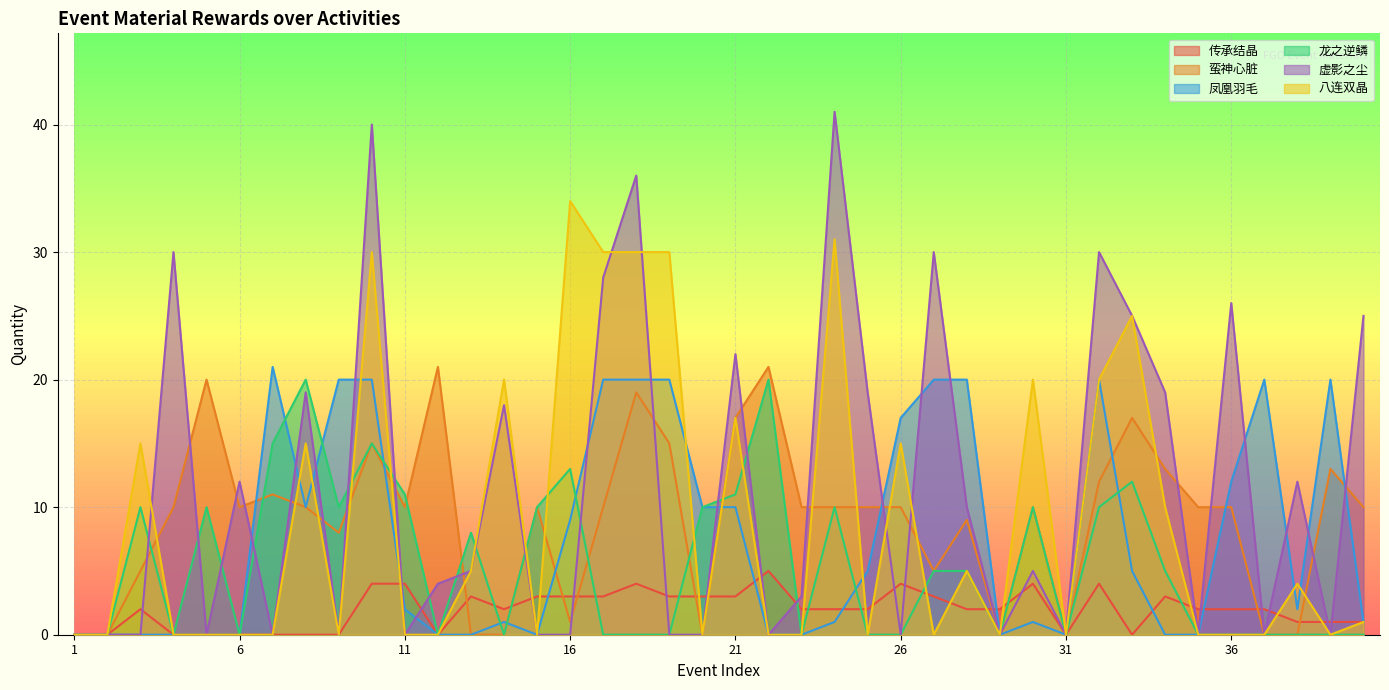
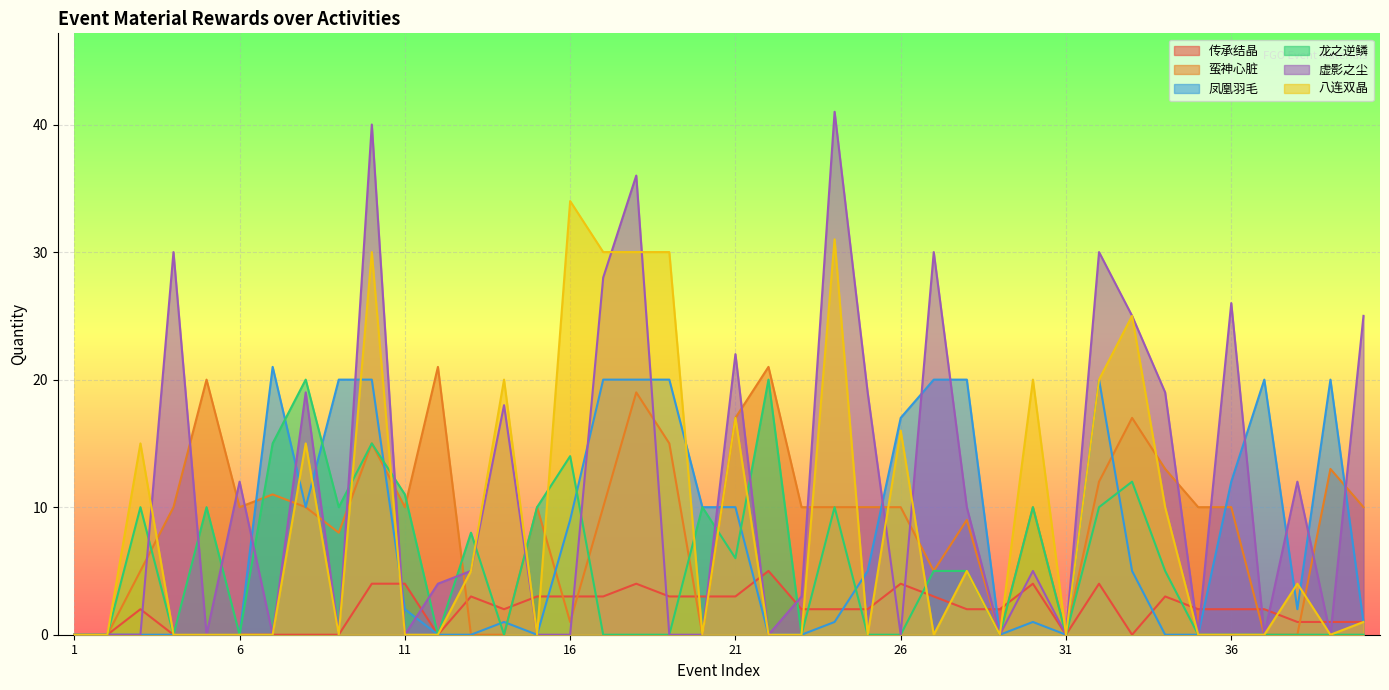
龙之逆鳞, 16: 13 -> 14
龙之逆鳞, 21: 11 -> 6
八连双晶, 26: 15 -> 16
